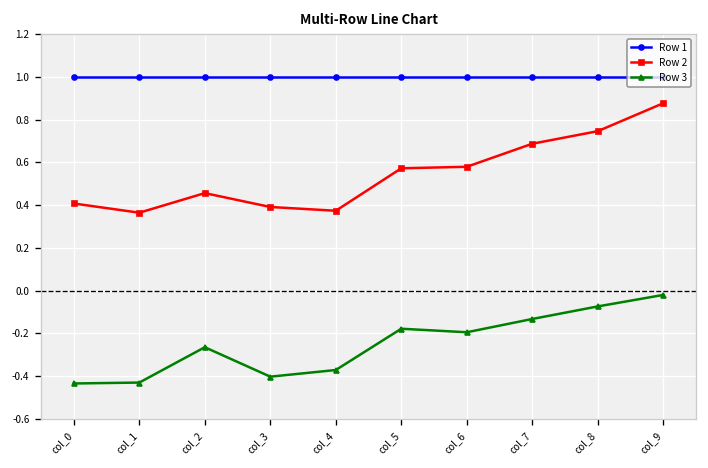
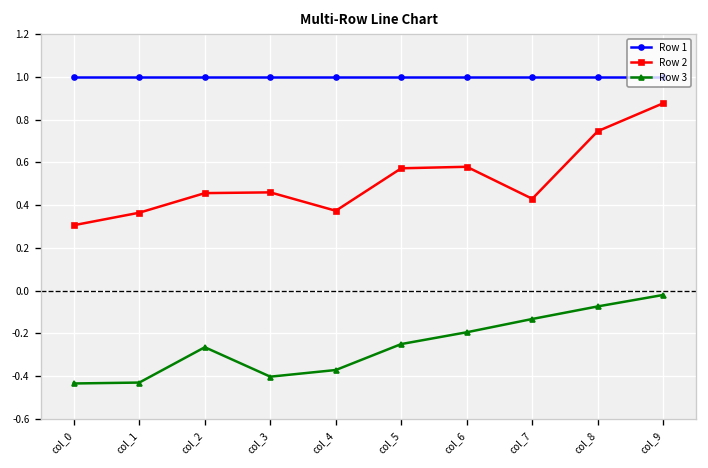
Row 2, col_0: 0.41 -> 0.31
Row 2, col_3: 0.39 -> 0.46
Row 3, col_5: -0.18 -> -0.25
Row 2, col_7: 0.69 -> 0.43
